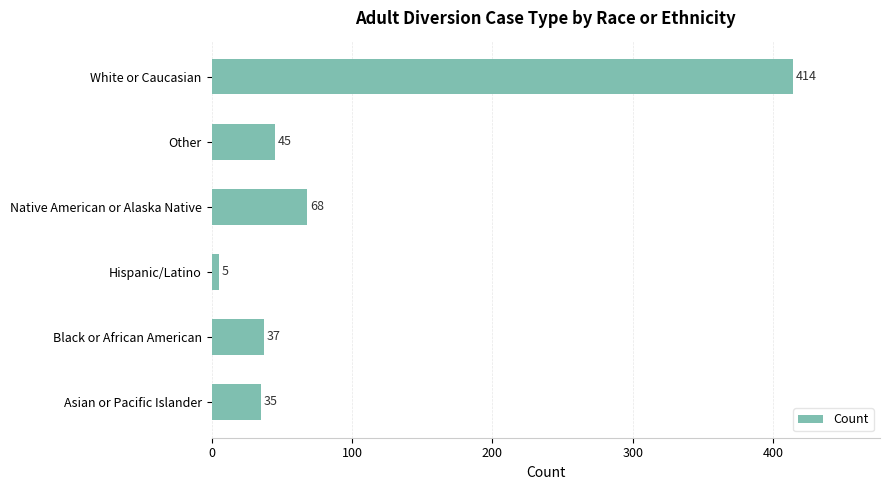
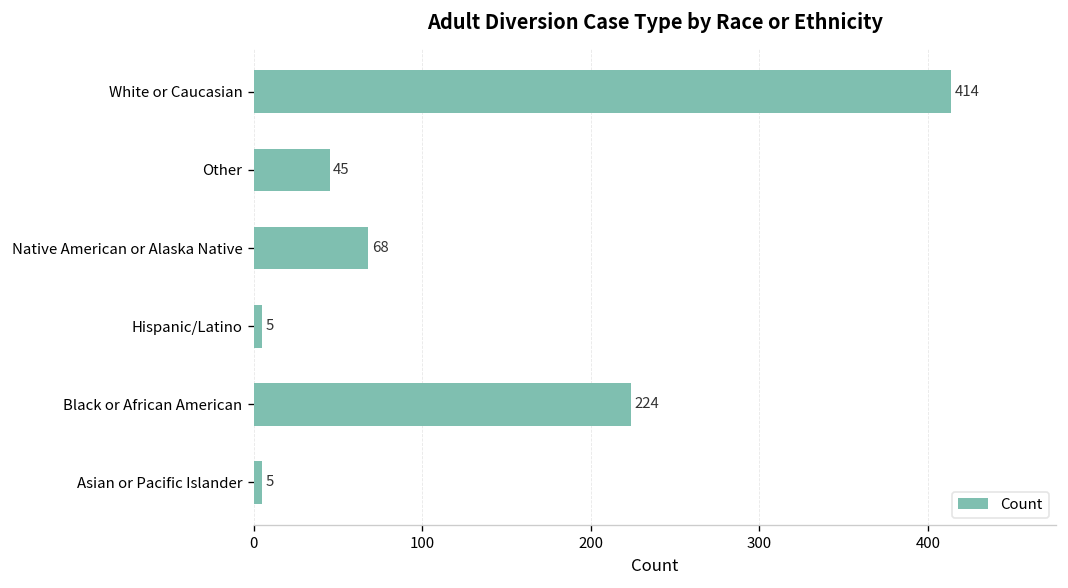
Black or African American: 37 -> 224
Asian or Pacific Islander: 35 -> 5
